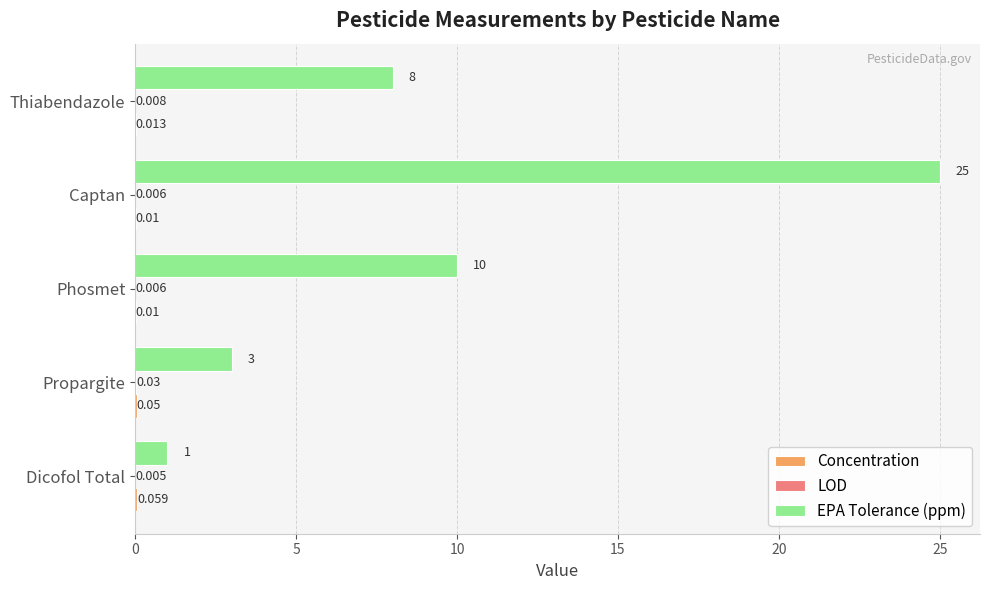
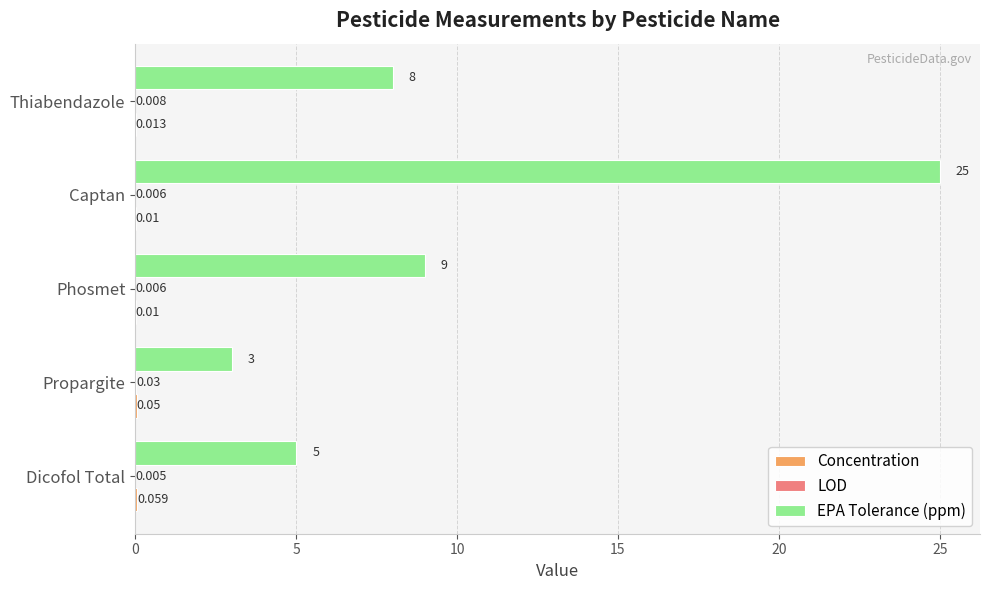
EPA Tolerance (ppm), Phosmet: 10 -> 9
EPA Tolerance (ppm), Dicofol Total: 1 -> 5
